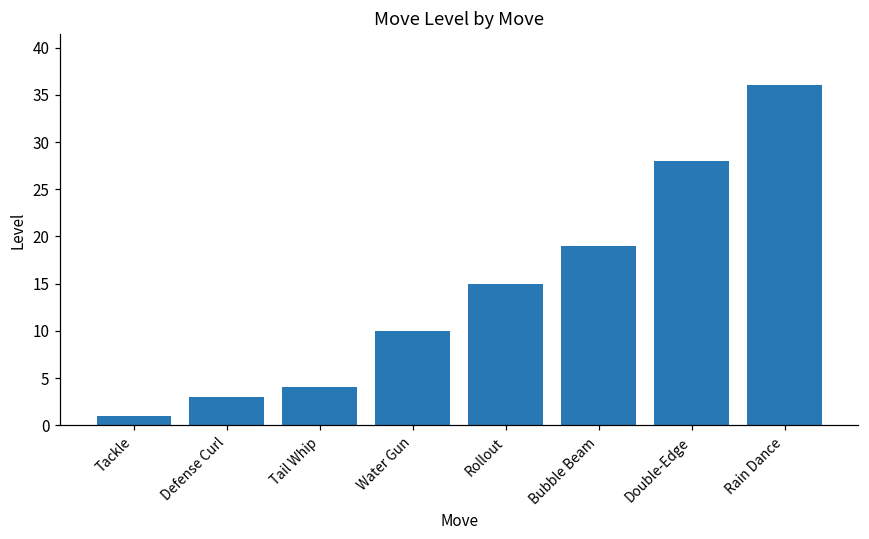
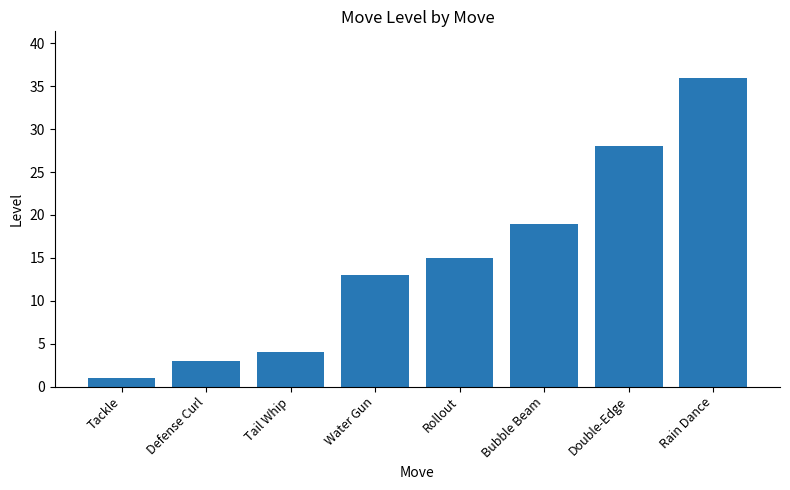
Water Gun: 10 -> 13
